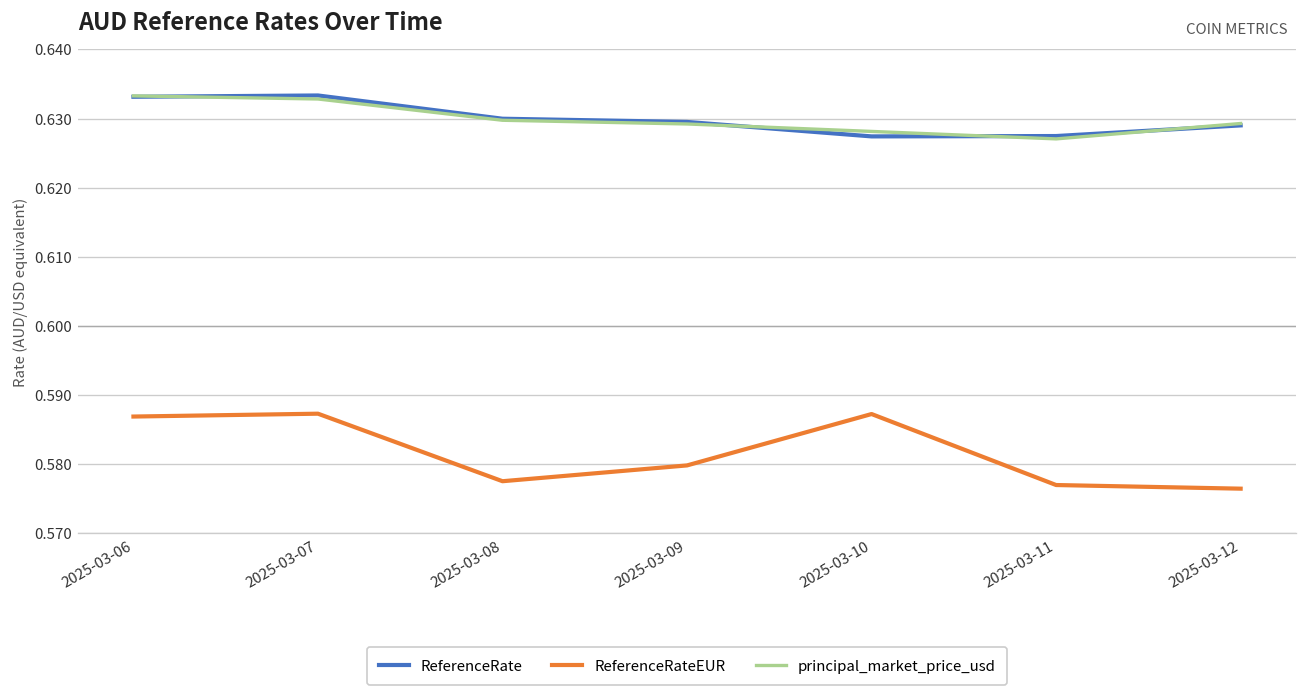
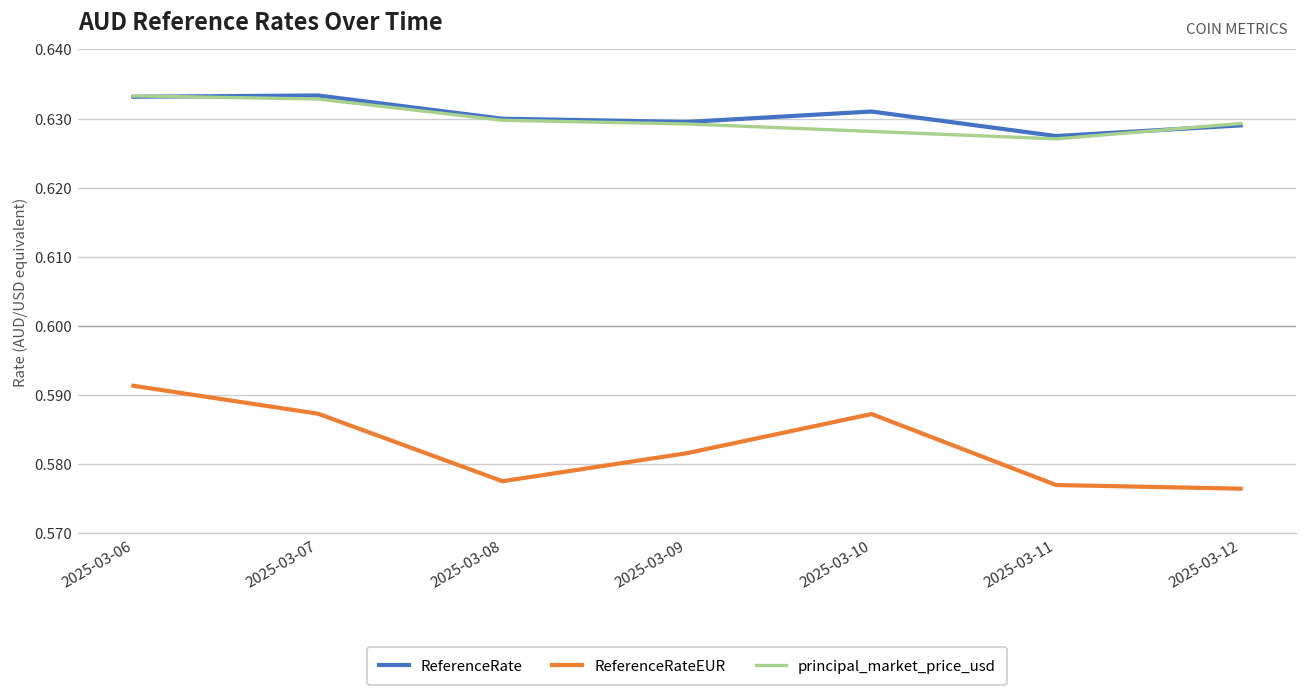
ReferenceRateEUR, 2025-03-06: 0.587 -> 0.591
ReferenceRateEUR, 2025-03-09: 0.580 -> 0.582
ReferenceRate, 2025-03-10: 0.627 -> 0.631
